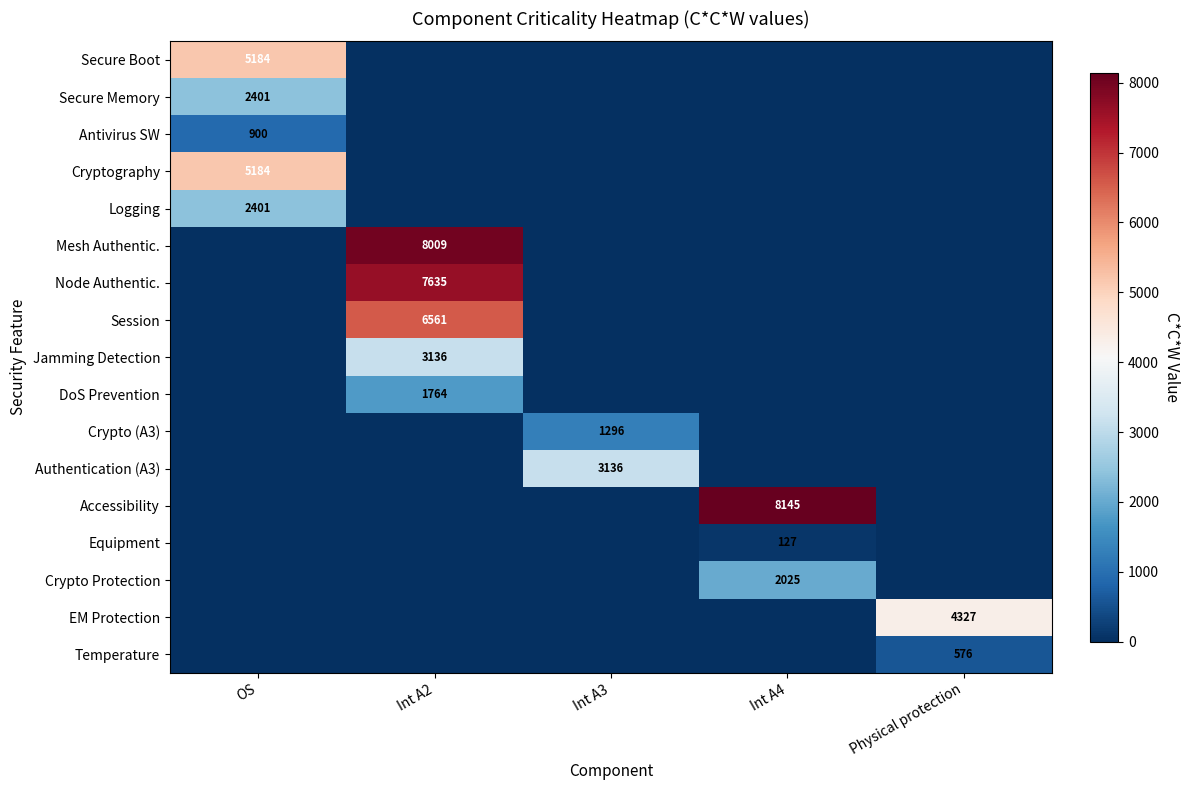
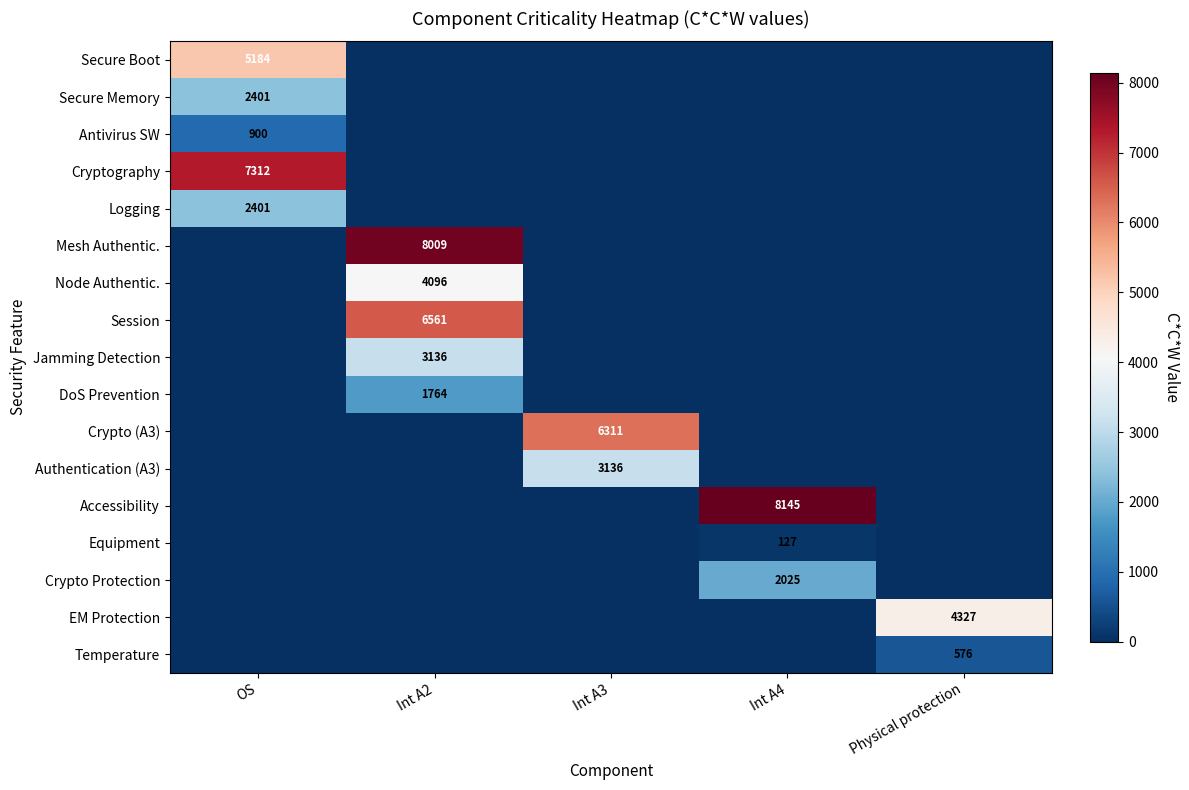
Cryptography, OS: 5184 -> 7312
Node Authentic., Int A2: 7635 -> 4096
Crypto (A3), Int A3: 1296 -> 6311
